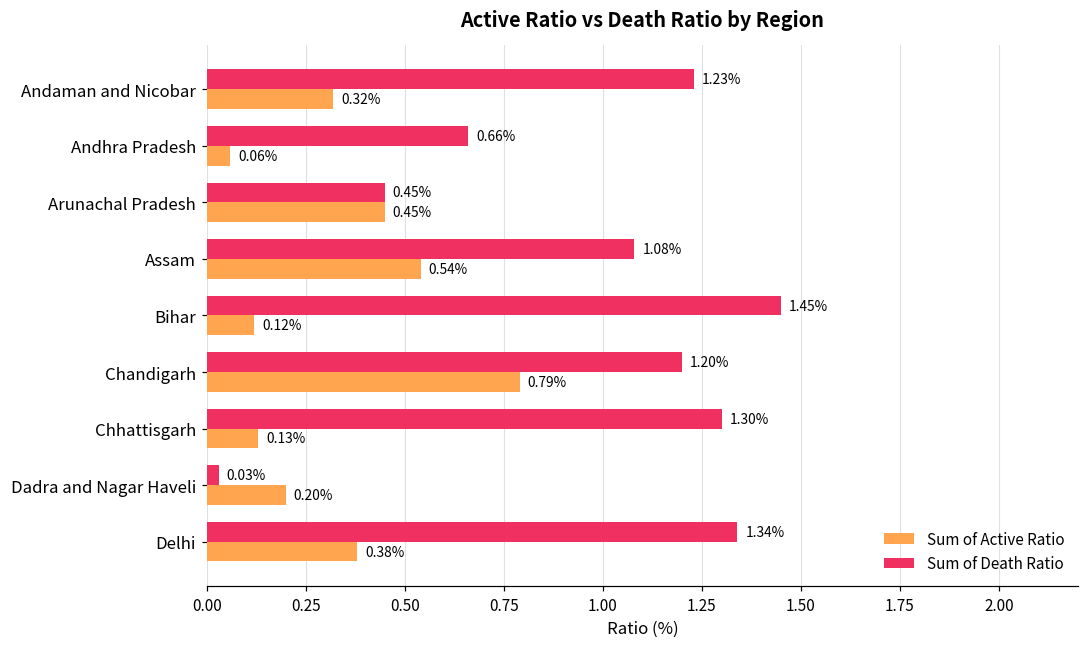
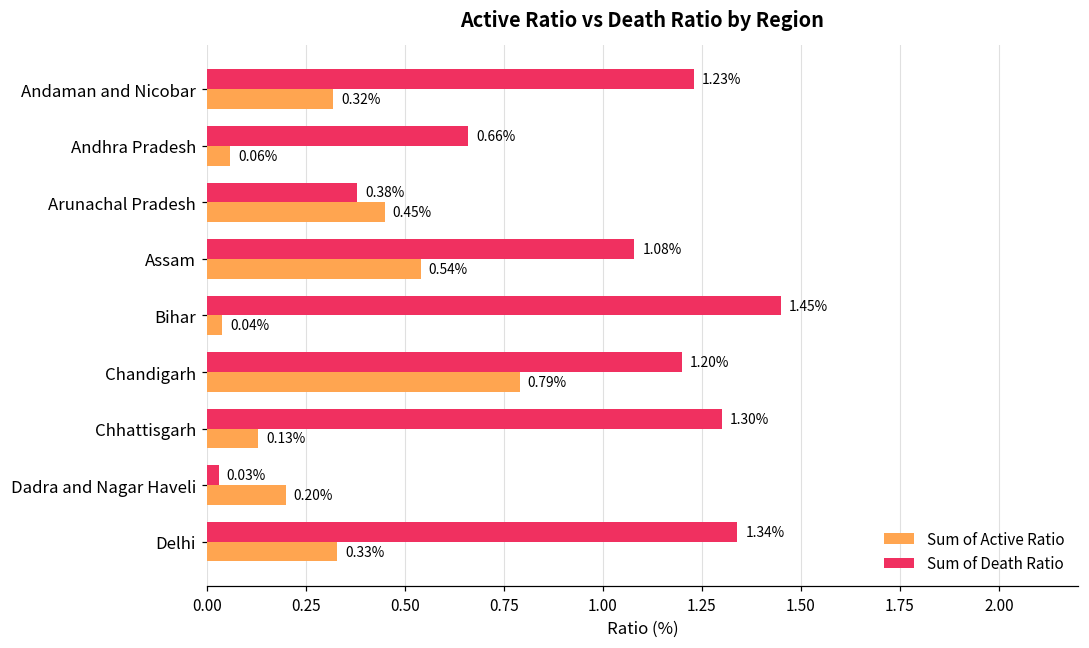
Sum of Death Ratio, Arunachal Pradesh: 0.45% -> 0.38%
Sum of Active Ratio, Bihar: 0.12% -> 0.04%
Sum of Active Ratio, Delhi: 0.38% -> 0.33%
